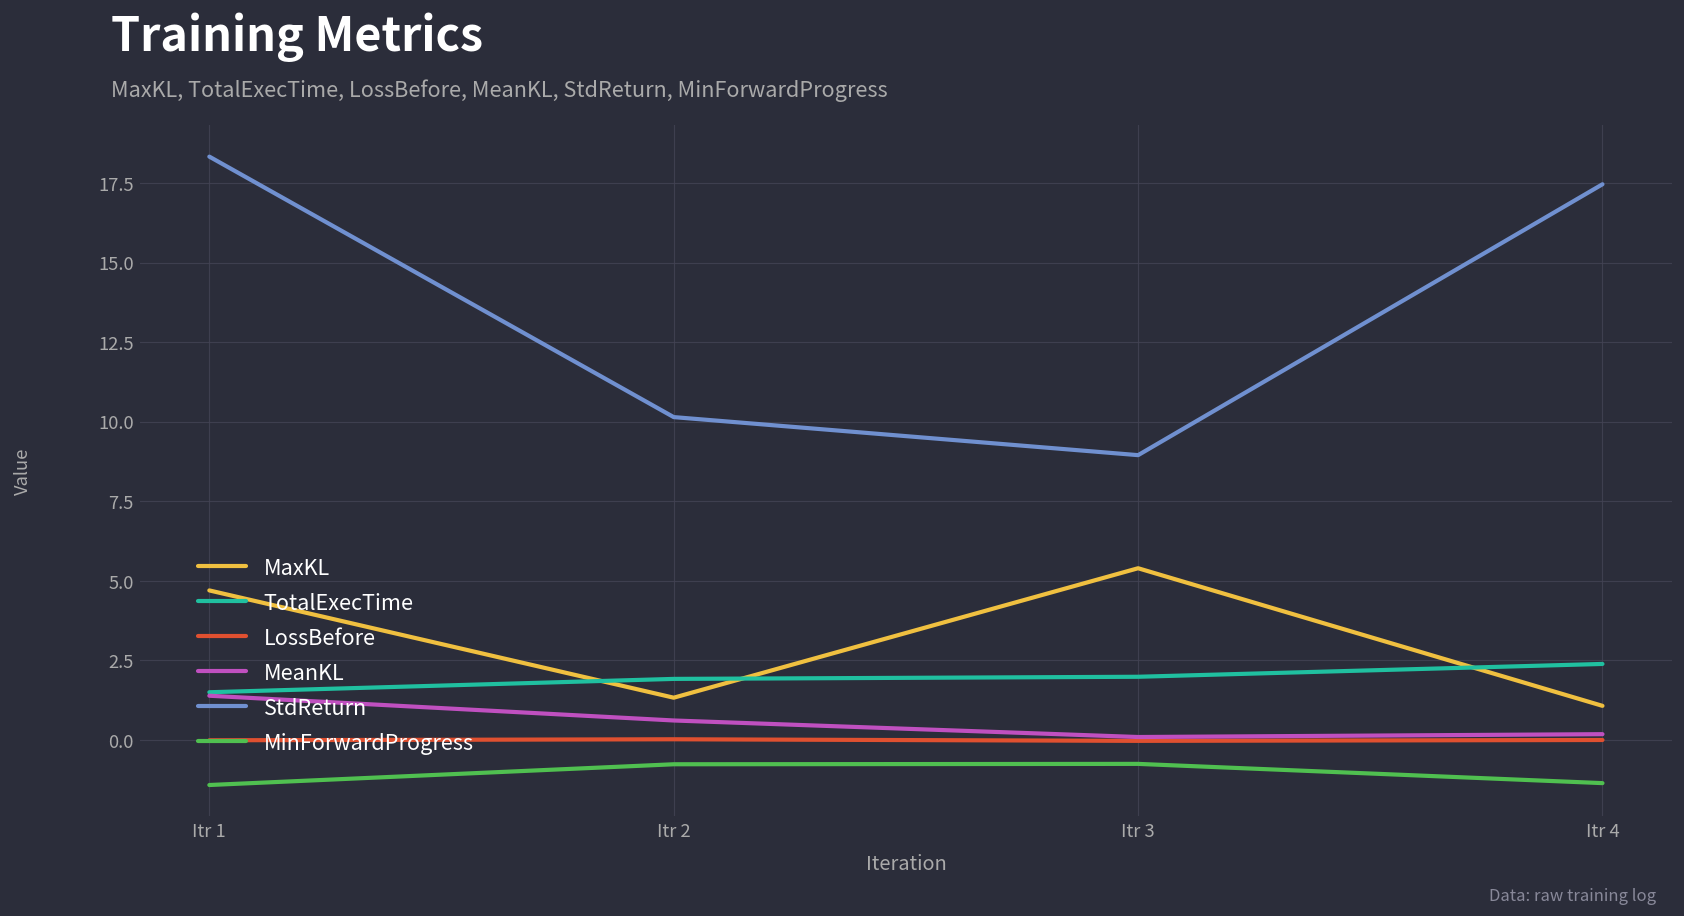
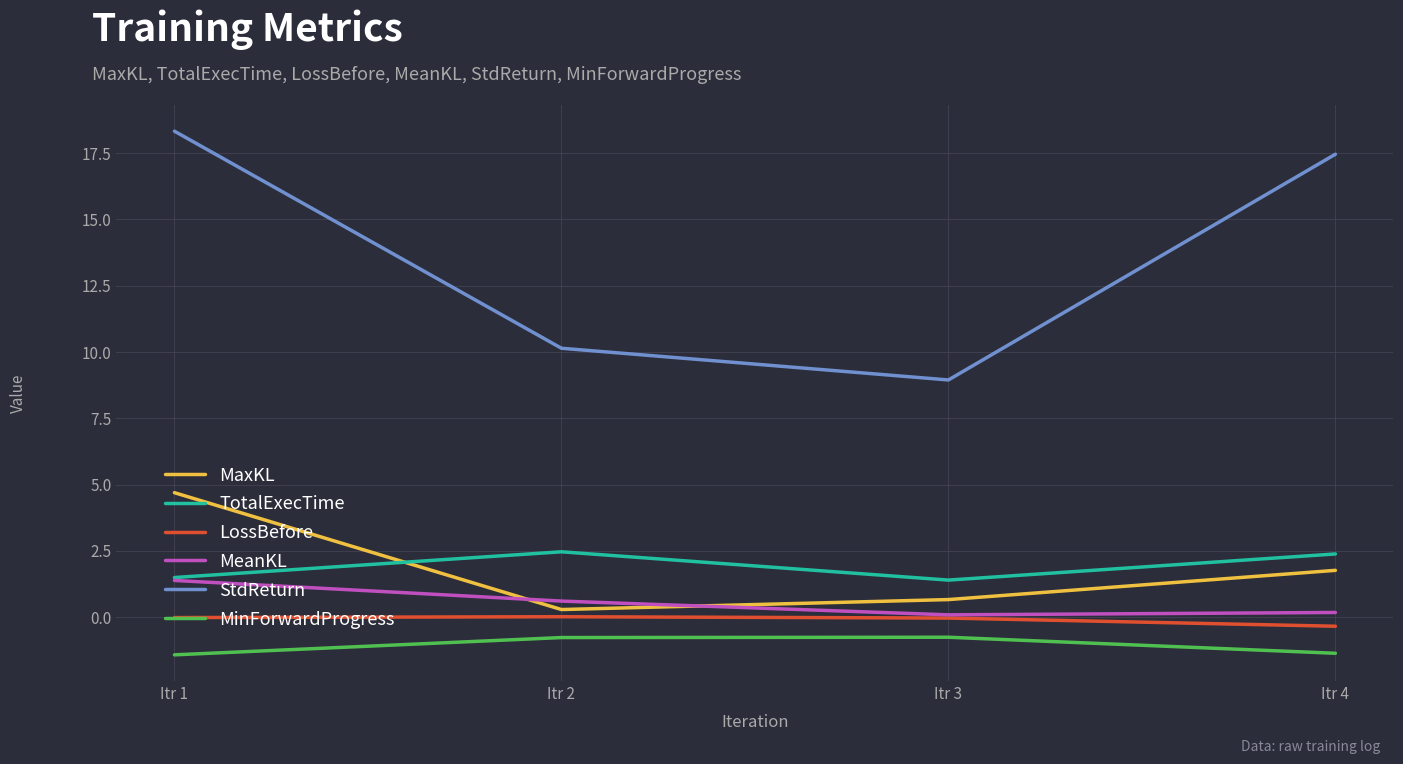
MaxKL, Itr 2: 1.3 -> 0.3
TotalExecTime, Itr 2: 1.9 -> 2.5
MaxKL, Itr 3: 5.4 -> 0.7
TotalExecTime, Itr 3: 2.0 -> 1.4
MaxKL, Itr 4: 1.1 -> 1.8
LossBefore, Itr 4: 0.0 -> -0.3
